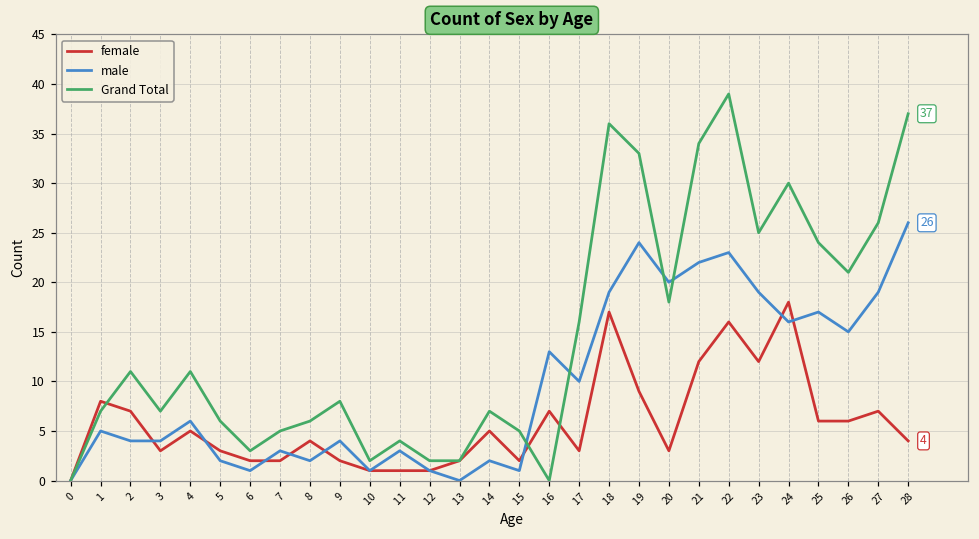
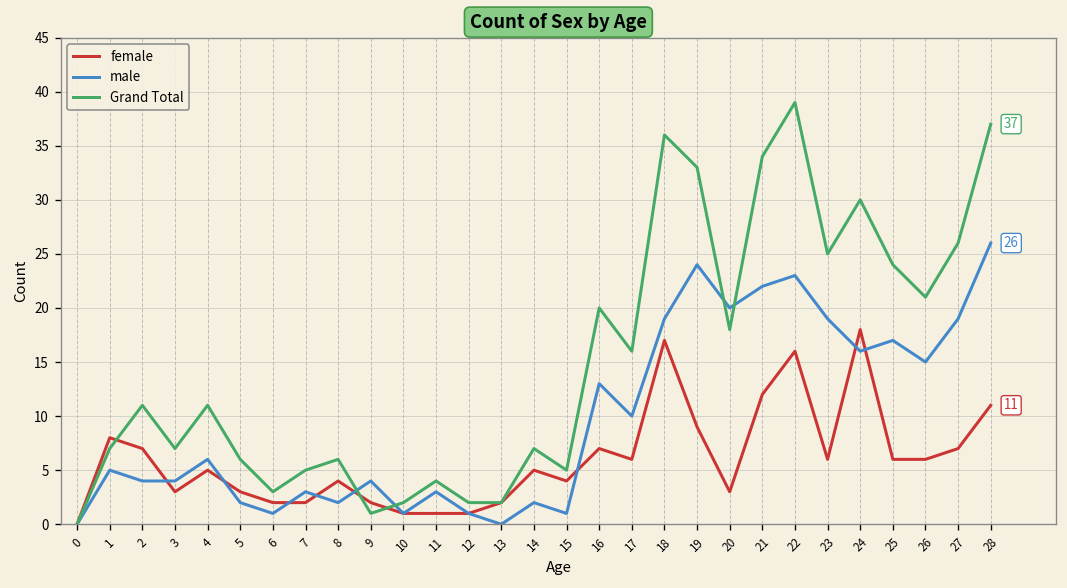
Grand Total, 9: 8 -> 1
female, 15: 2 -> 4
Grand Total, 16: 0 -> 20
female, 17: 3 -> 6
female, 23: 12 -> 6
female, 28: 4 -> 11
